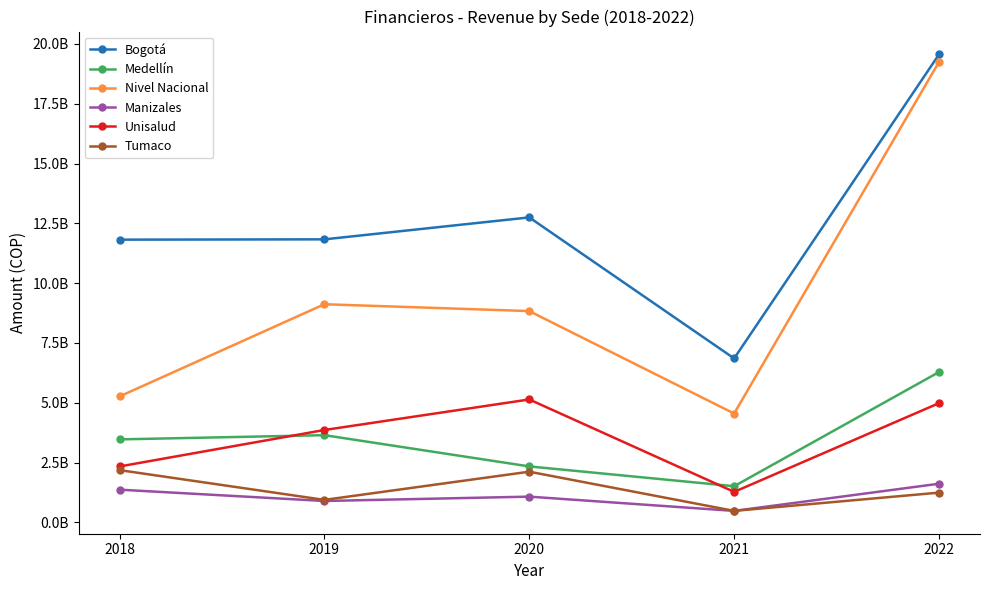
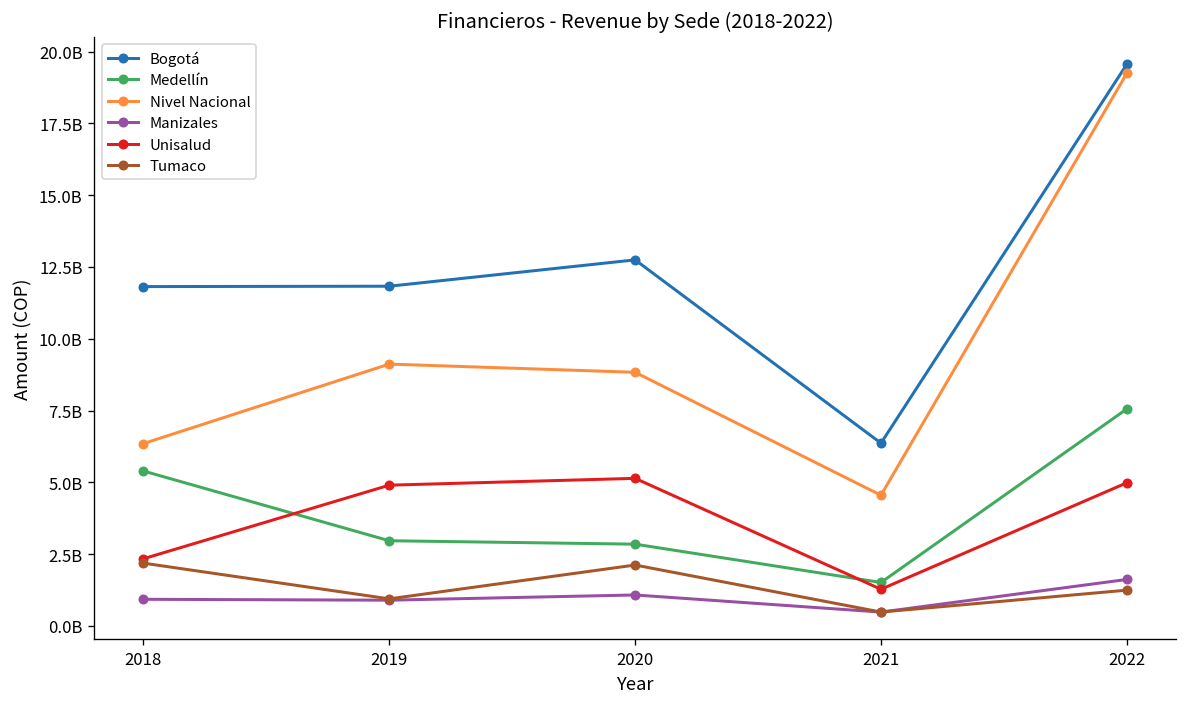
Medellín, 2018: 3500000000 -> 5400000000
Nivel Nacional, 2018: 5300000000 -> 6400000000
Manizales, 2018: 1400000000 -> 900000000
Medellín, 2019: 3600000000 -> 3000000000
Unisalud, 2019: 3900000000 -> 4900000000
Medellín, 2020: 2300000000 -> 2800000000
Bogotá, 2021: 6900000000 -> 6400000000
Medellín, 2022: 6300000000 -> 7600000000
